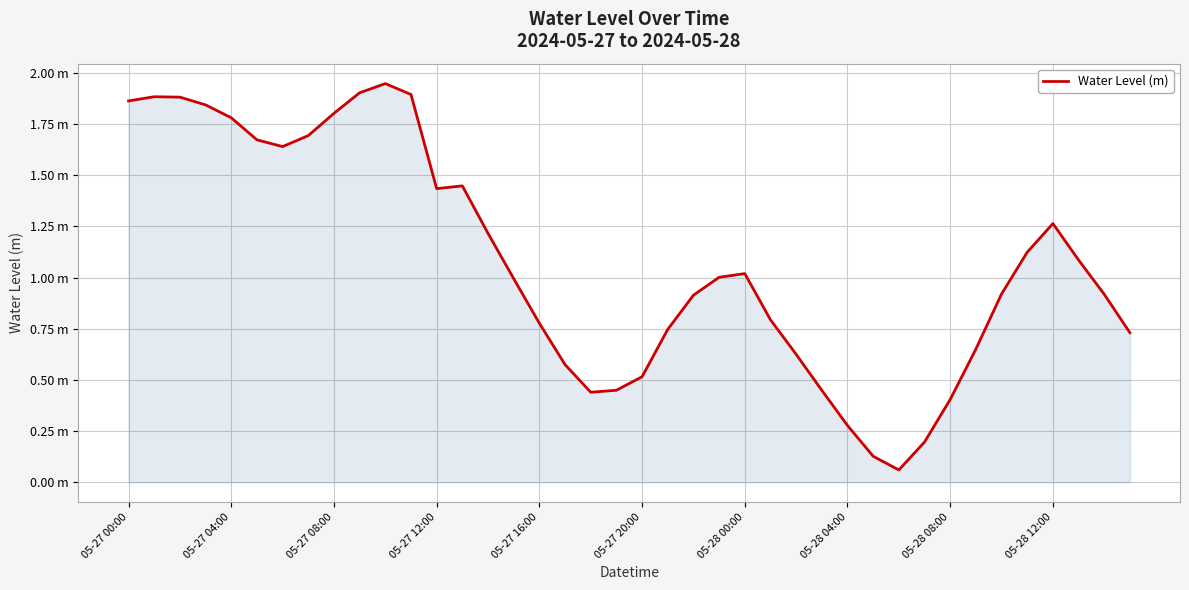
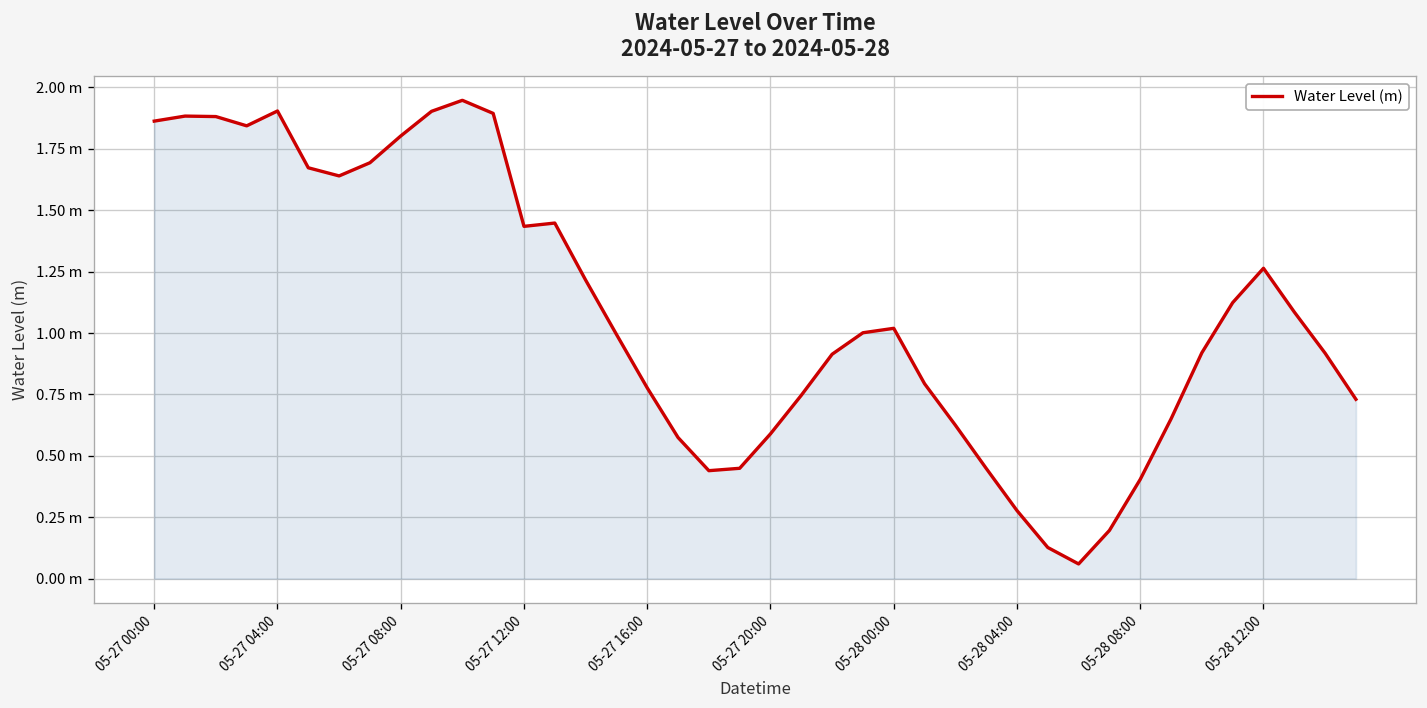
05-27 04:00: 1.78 m -> 1.90 m
05-27 20:00: 0.52 m -> 0.59 m
